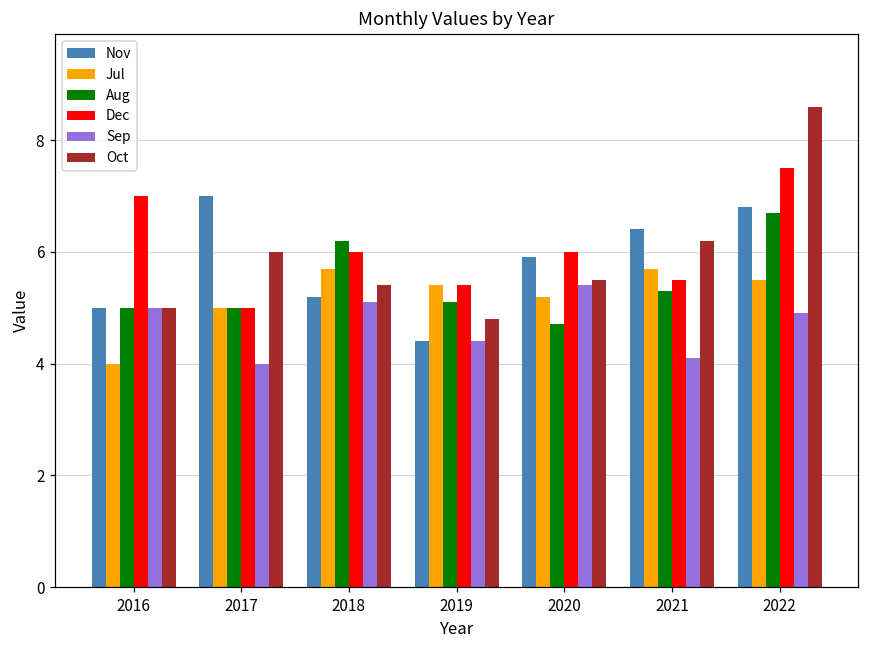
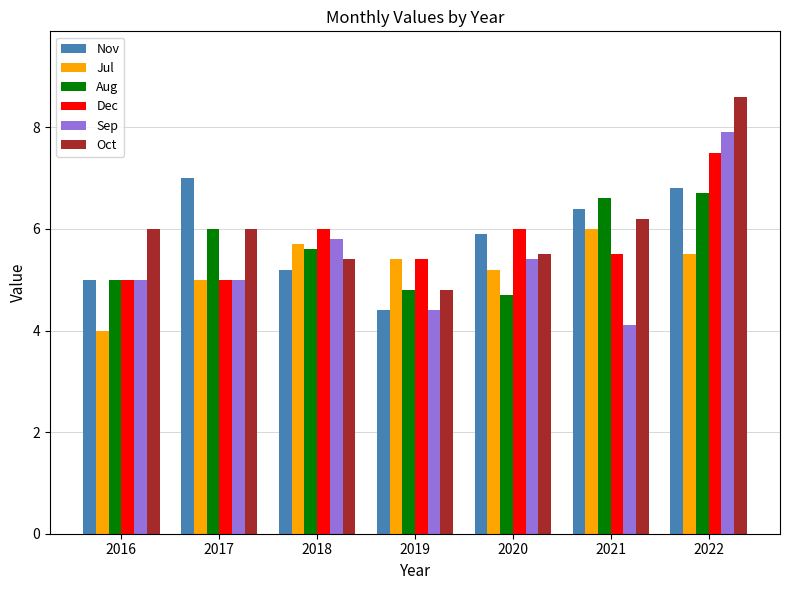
Dec, 2016: 7 -> 5
Oct, 2016: 5 -> 6
Aug, 2017: 5 -> 6
Sep, 2017: 4 -> 5
Aug, 2018: 6.2 -> 5.6
Sep, 2018: 5.1 -> 5.8
Aug, 2019: 5.1 -> 4.8
Jul, 2021: 5.7 -> 6.0
Aug, 2021: 5.3 -> 6.6
Sep, 2022: 4.9 -> 7.9
